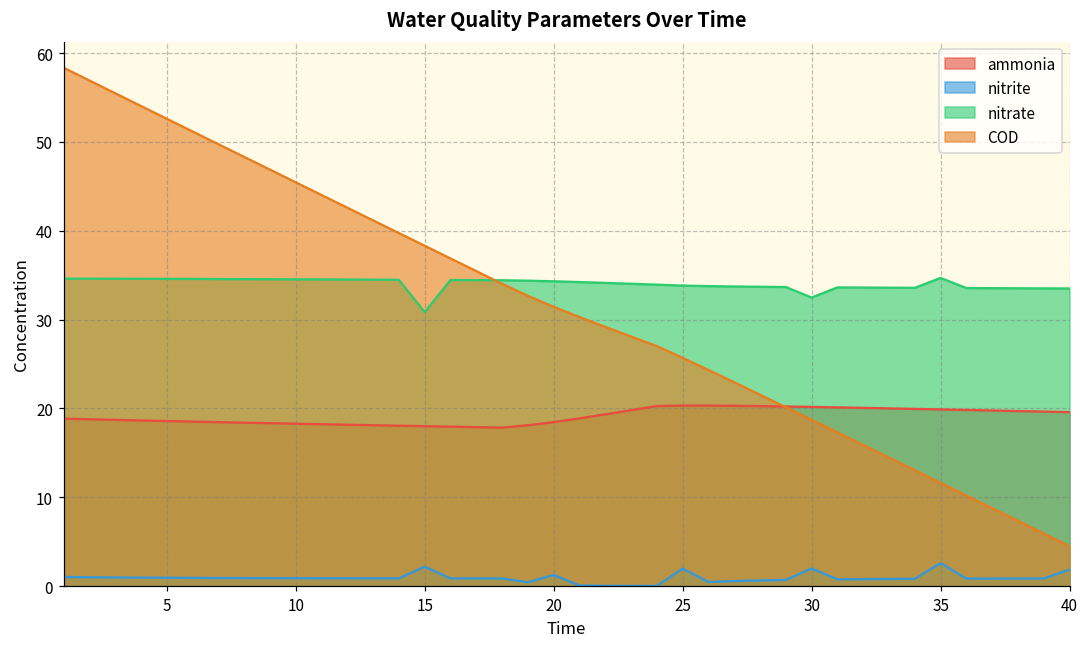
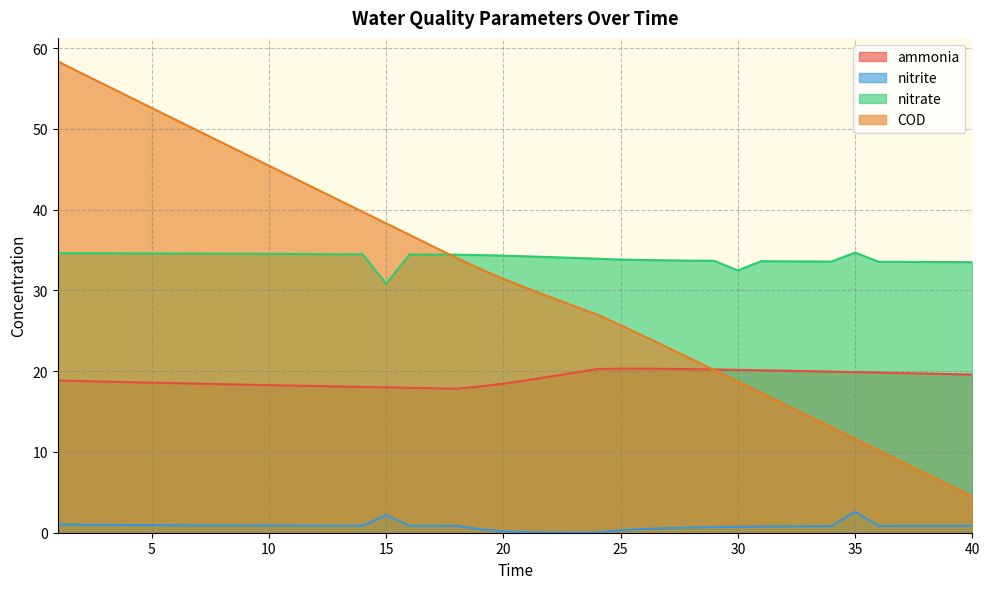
nitrite, 20: 1 -> 0
nitrite, 25: 2 -> 0
nitrite, 30: 2 -> 1
nitrite, 40: 2 -> 1
